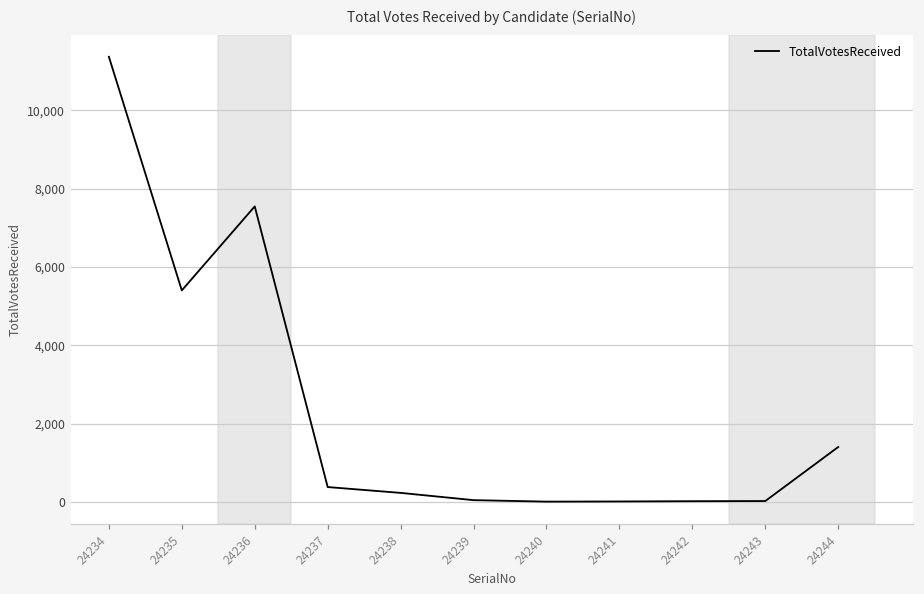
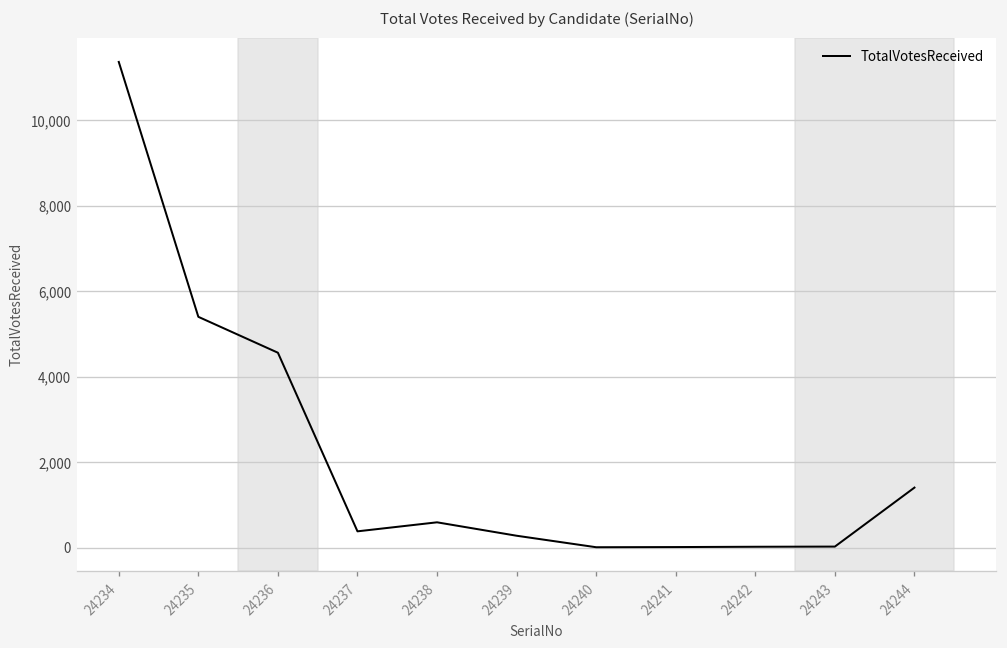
24236: 7,500 -> 4,600
24238: 200 -> 600
24239: 100 -> 300
